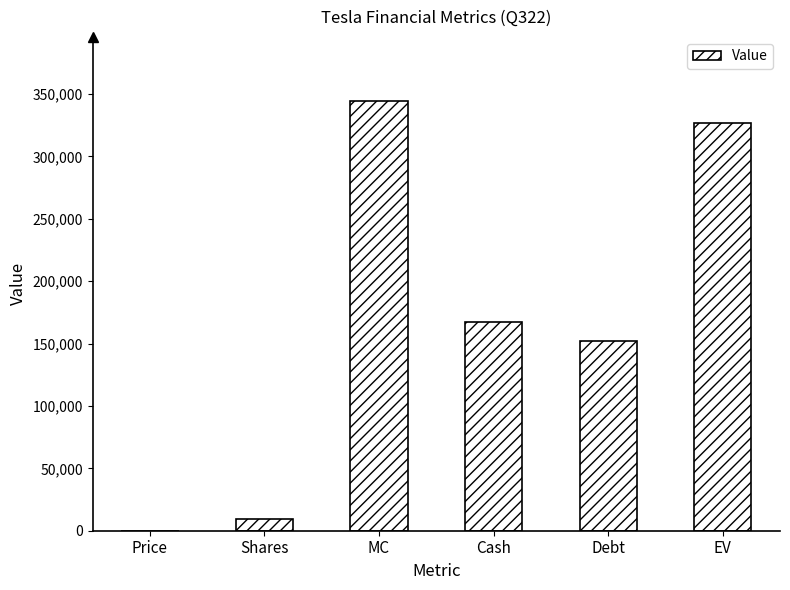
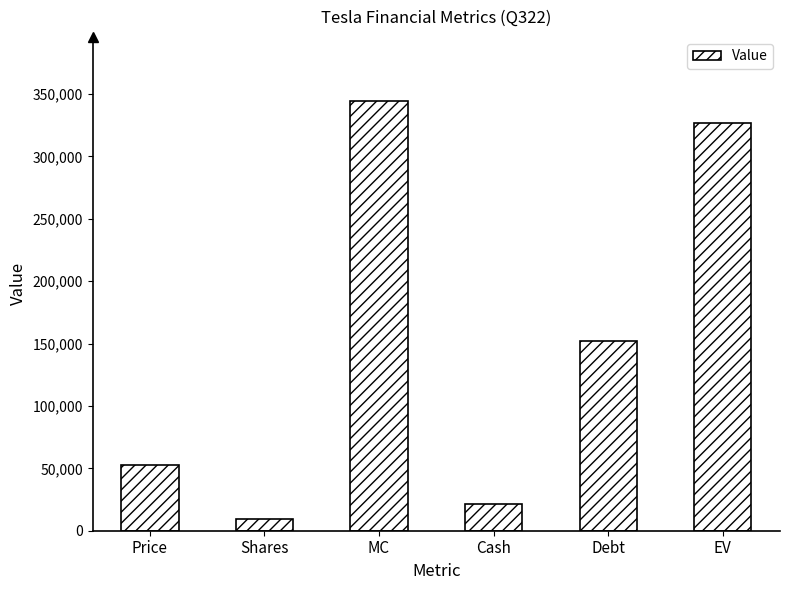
Price: 0 -> 53,000
Cash: 168,000 -> 21,000
